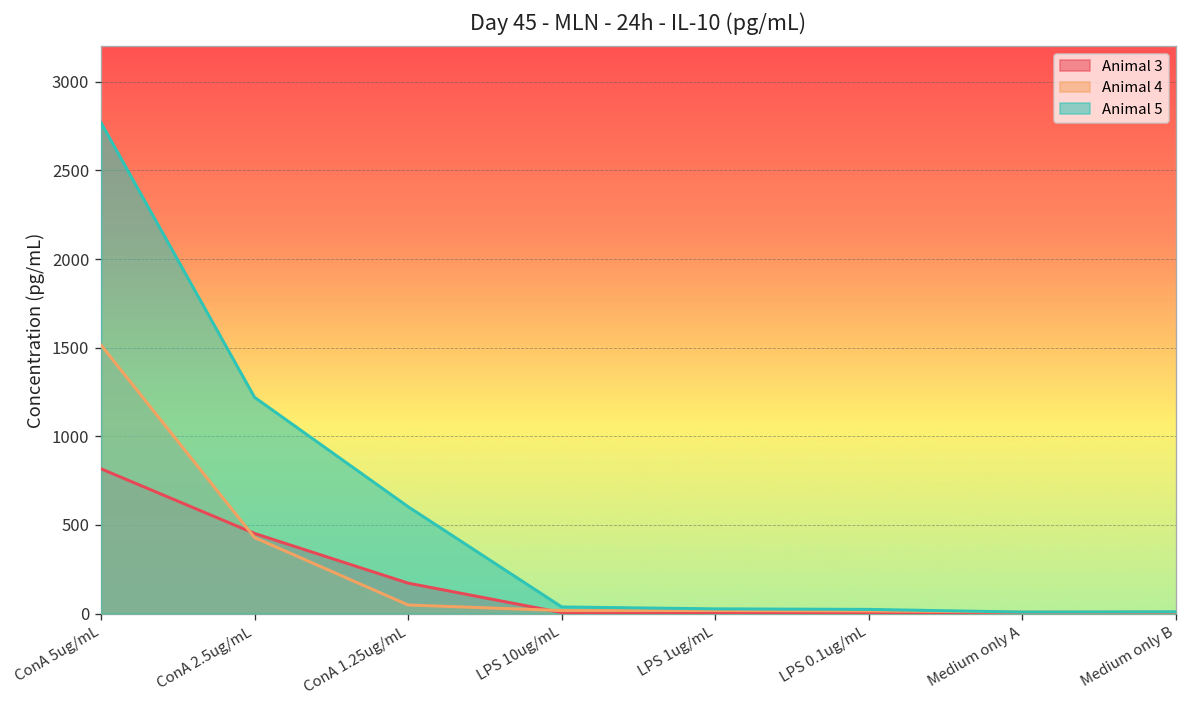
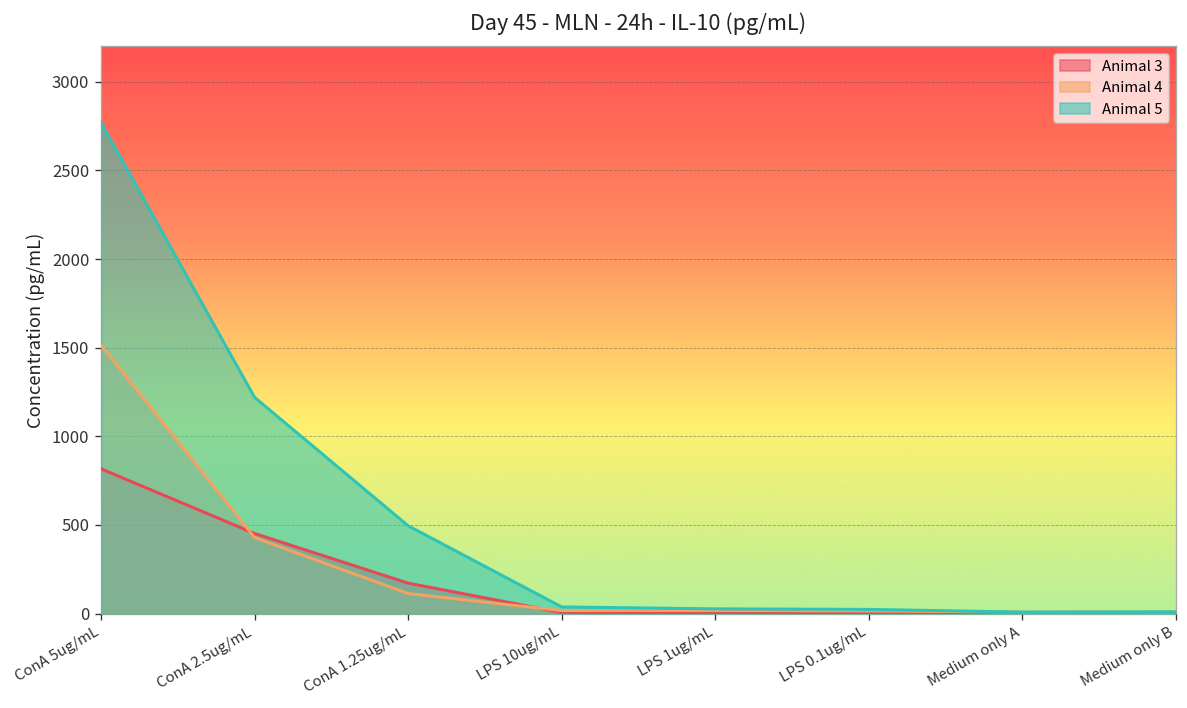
Animal 4, ConA 1.25ug/mL: 50 -> 110
Animal 5, ConA 1.25ug/mL: 600 -> 500
